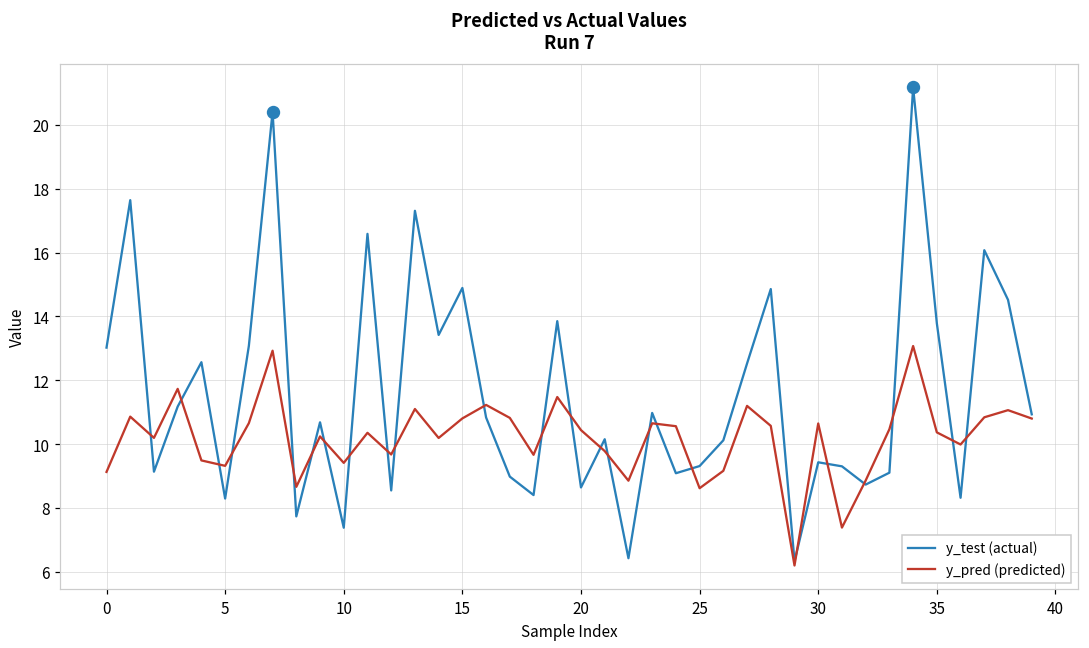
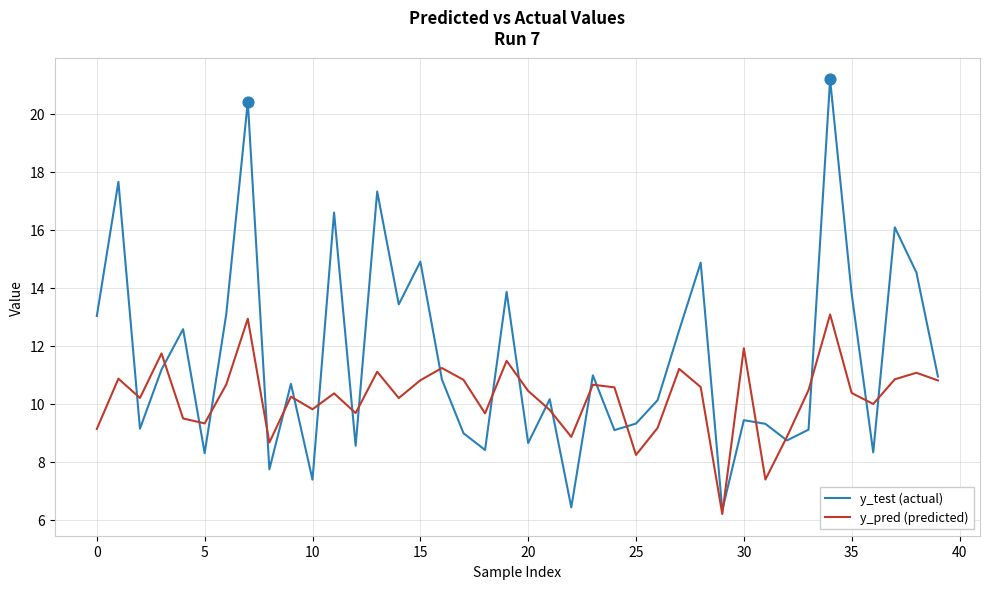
y_pred (predicted), 10: 9.4 -> 9.8
y_pred (predicted), 25: 8.6 -> 8.2
y_pred (predicted), 30: 10.6 -> 11.9
